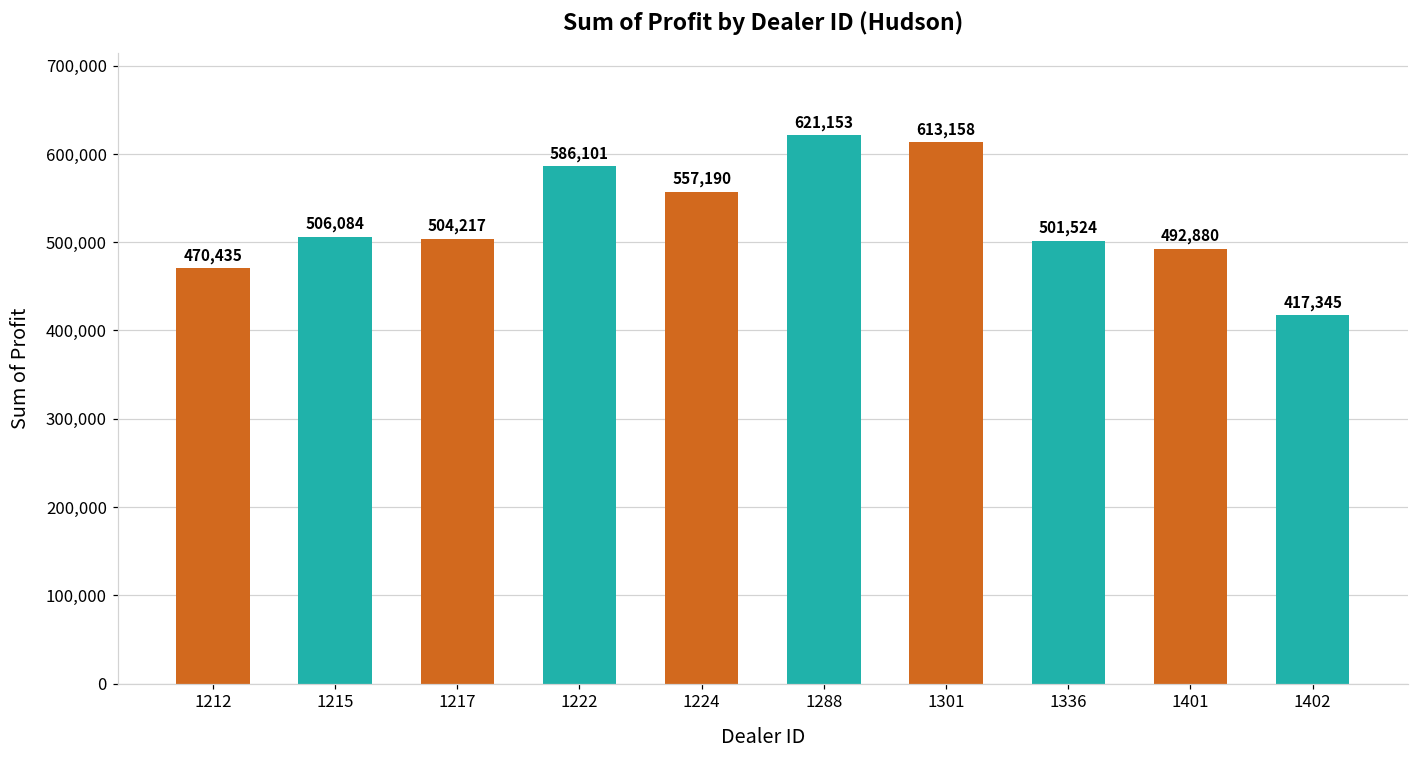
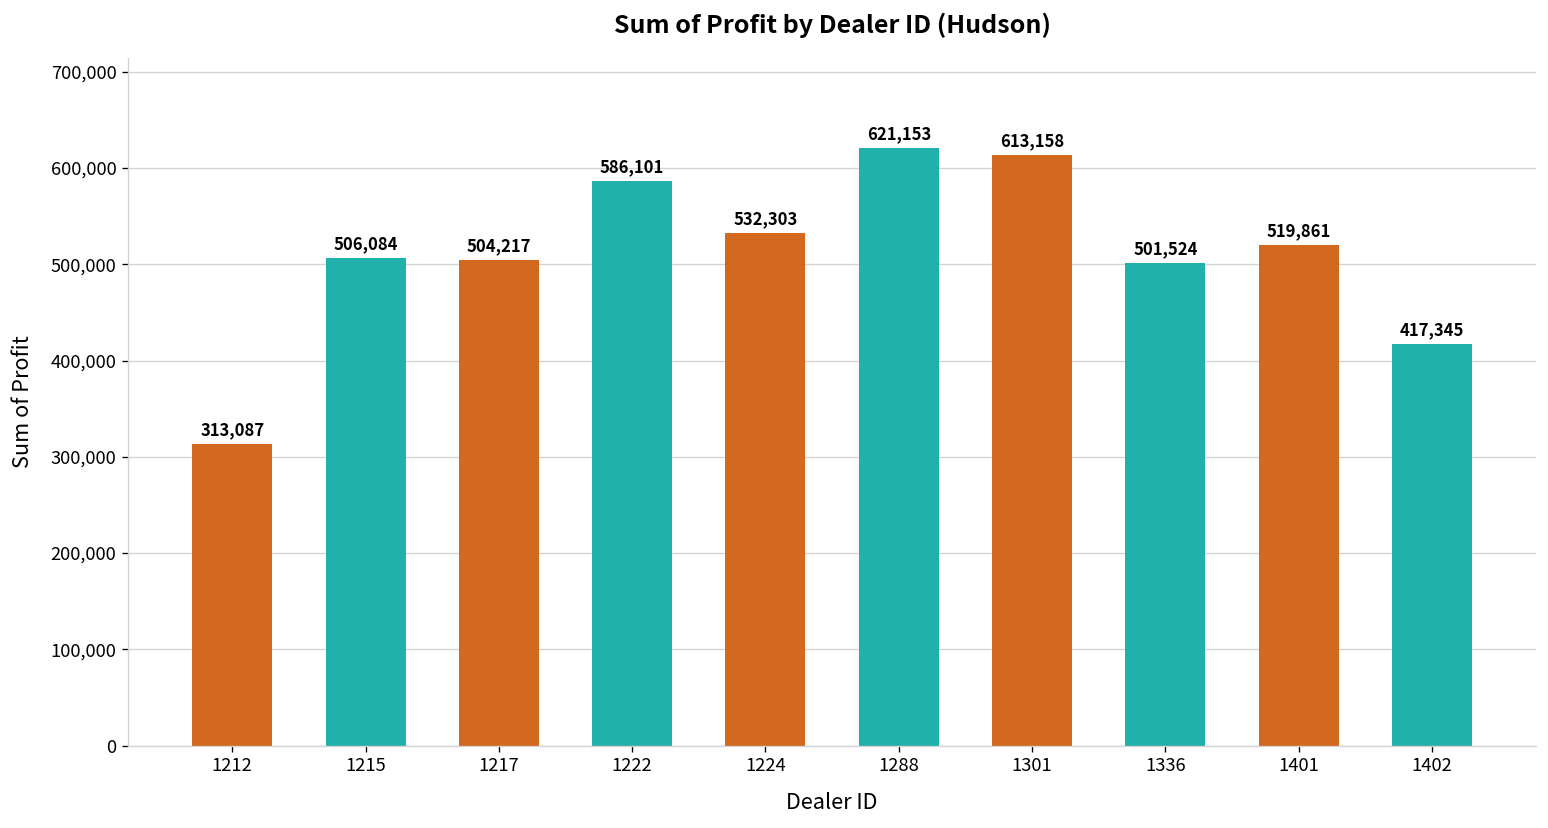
1212: 470,435 -> 313,087
1224: 557,190 -> 532,303
1401: 492,880 -> 519,861
